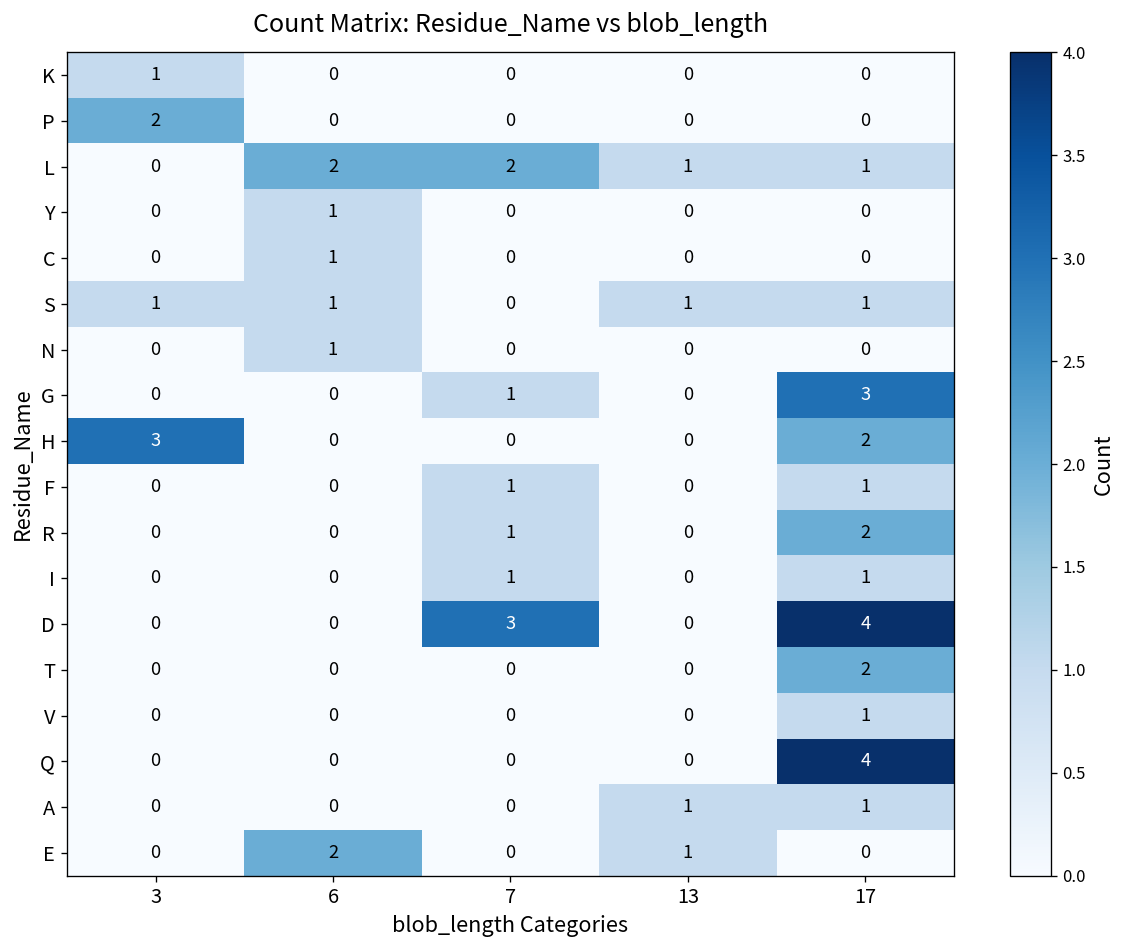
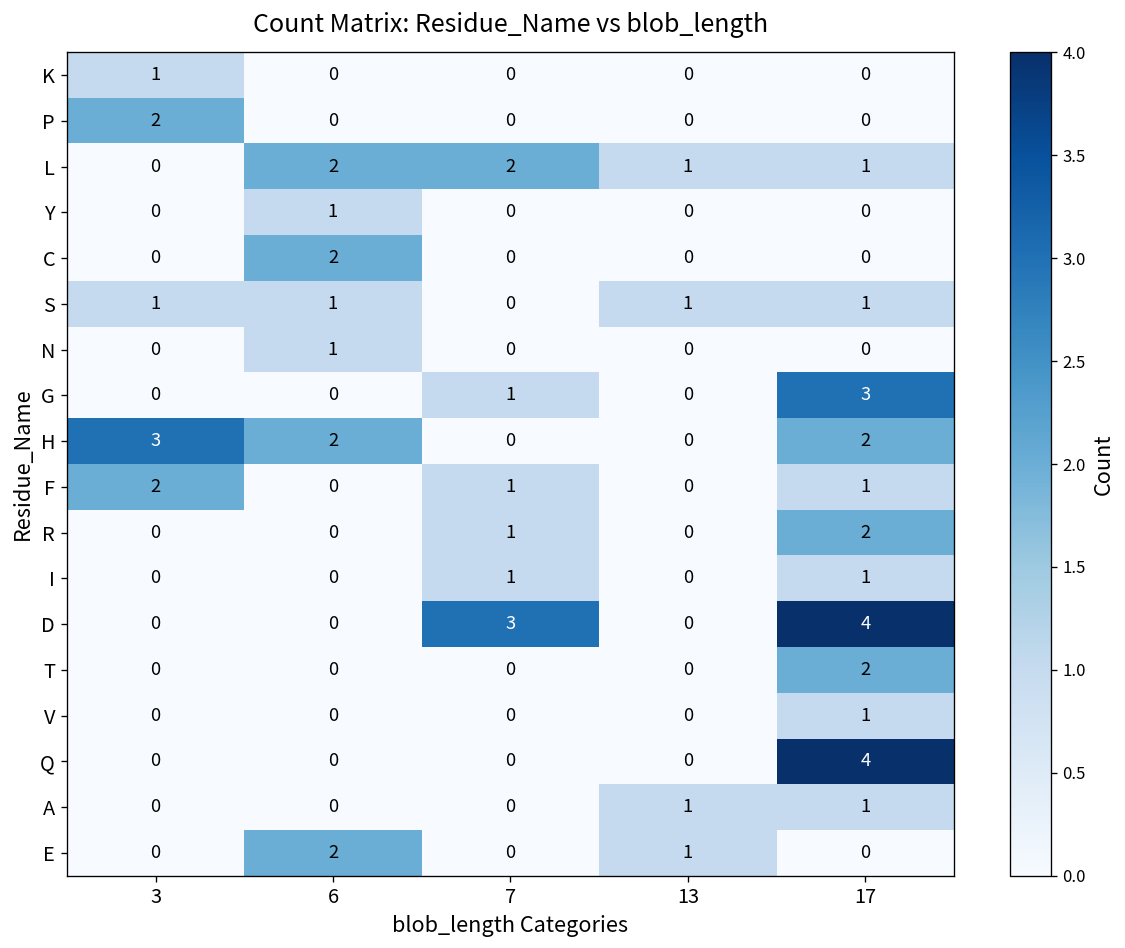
C, 6: 1 -> 2
H, 6: 0 -> 2
F, 3: 0 -> 2
